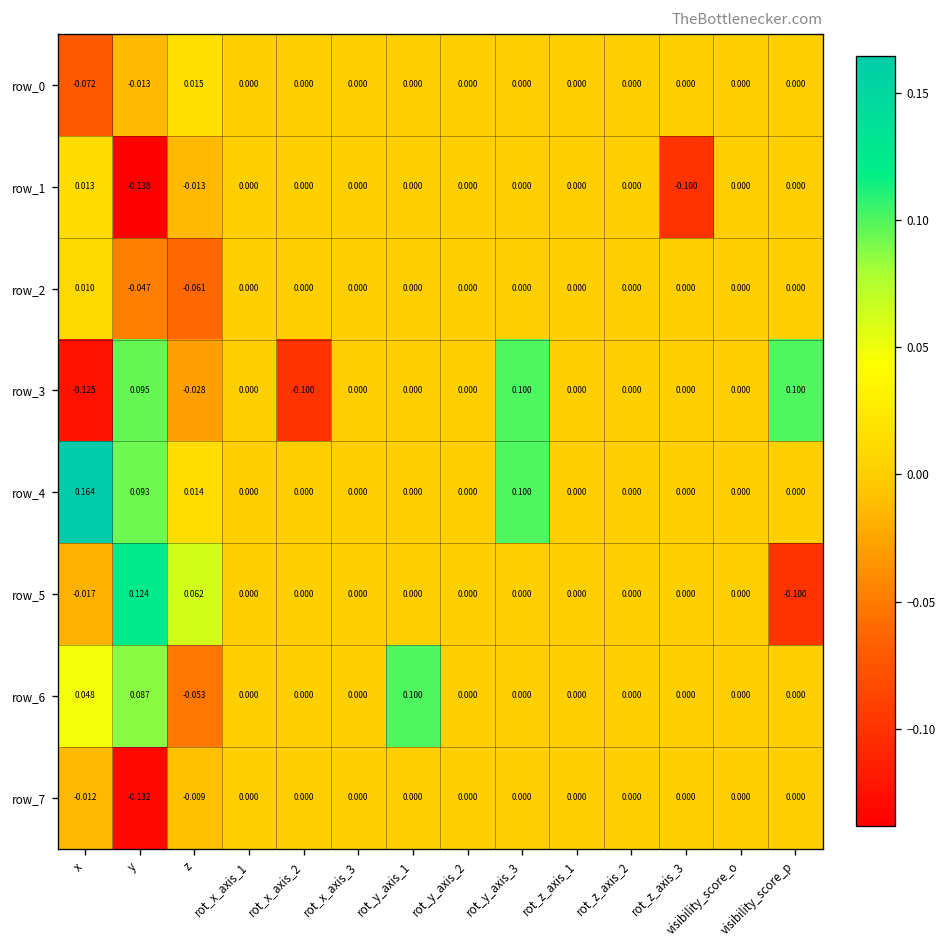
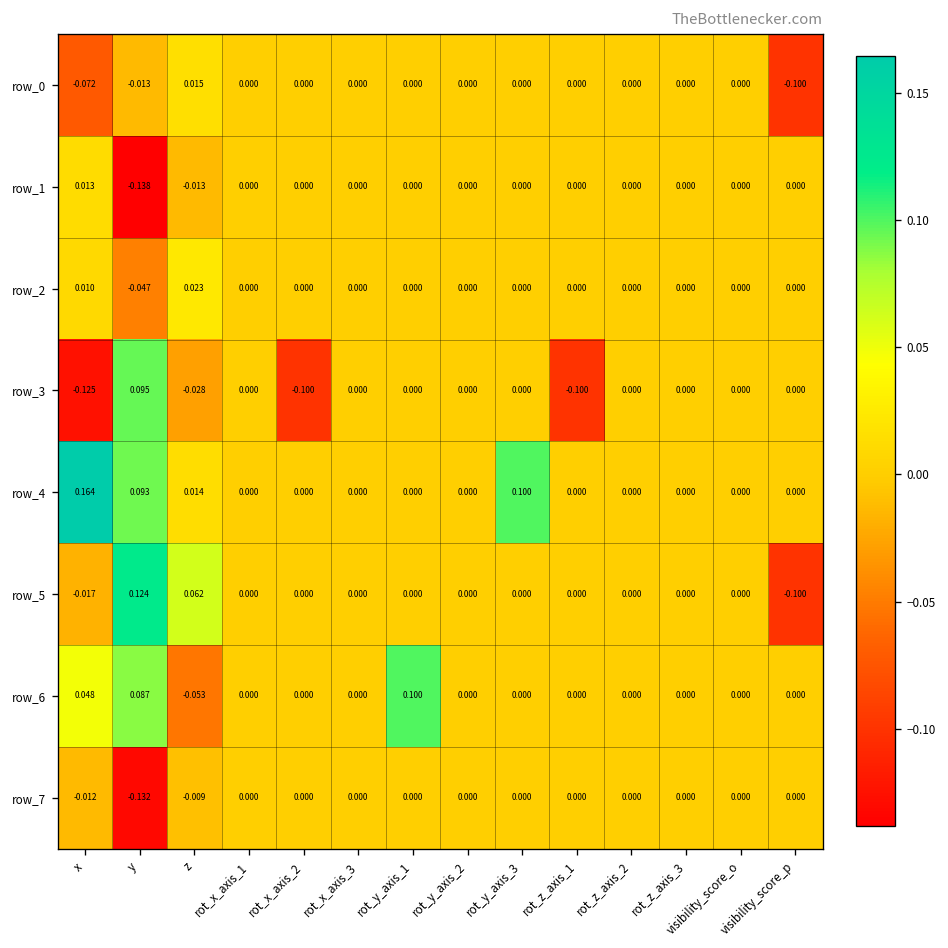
row_0, visibility_score_p: 0.000 -> -0.100
row_1, rot_z_axis_3: -0.100 -> 0.000
row_2, z: -0.061 -> 0.023
row_3, rot_y_axis_3: 0.100 -> 0.000
row_3, rot_z_axis_1: 0.000 -> -0.100
row_3, visibility_score_p: 0.100 -> 0.000
